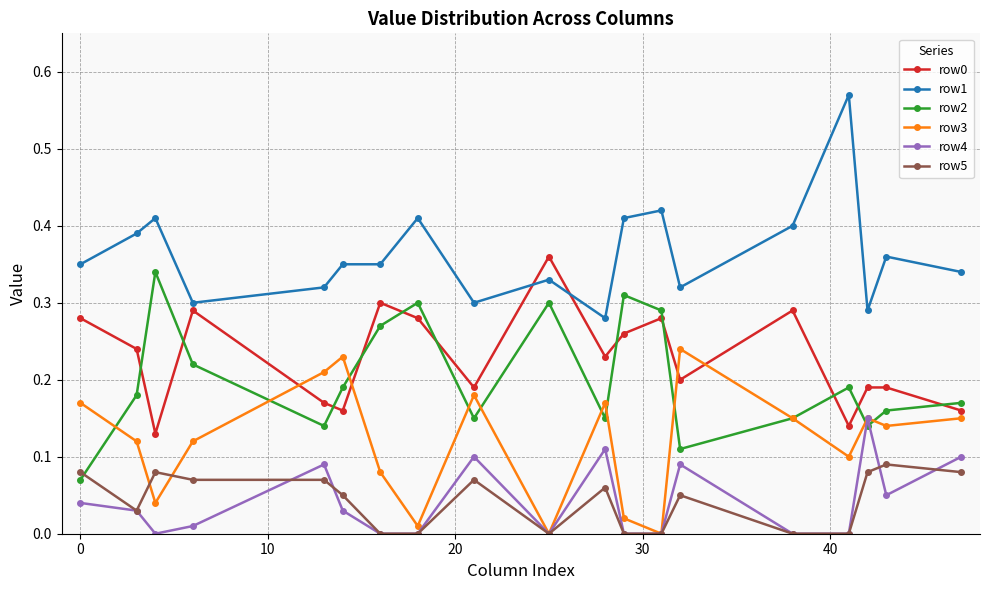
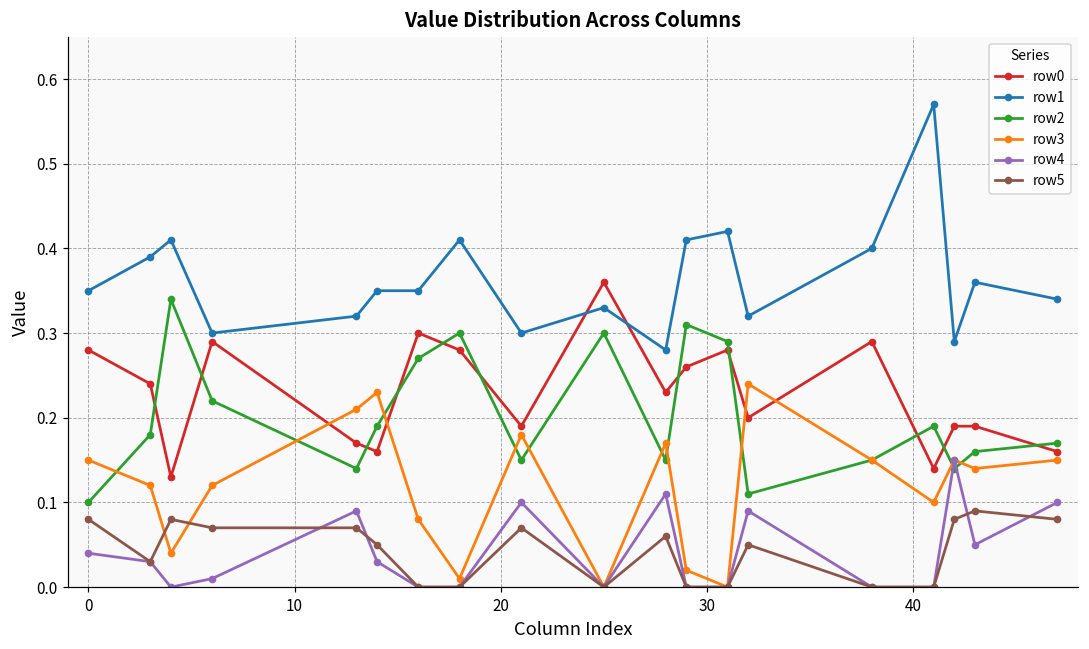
row2, 0: 0.07 -> 0.10
row3, 0: 0.17 -> 0.15
